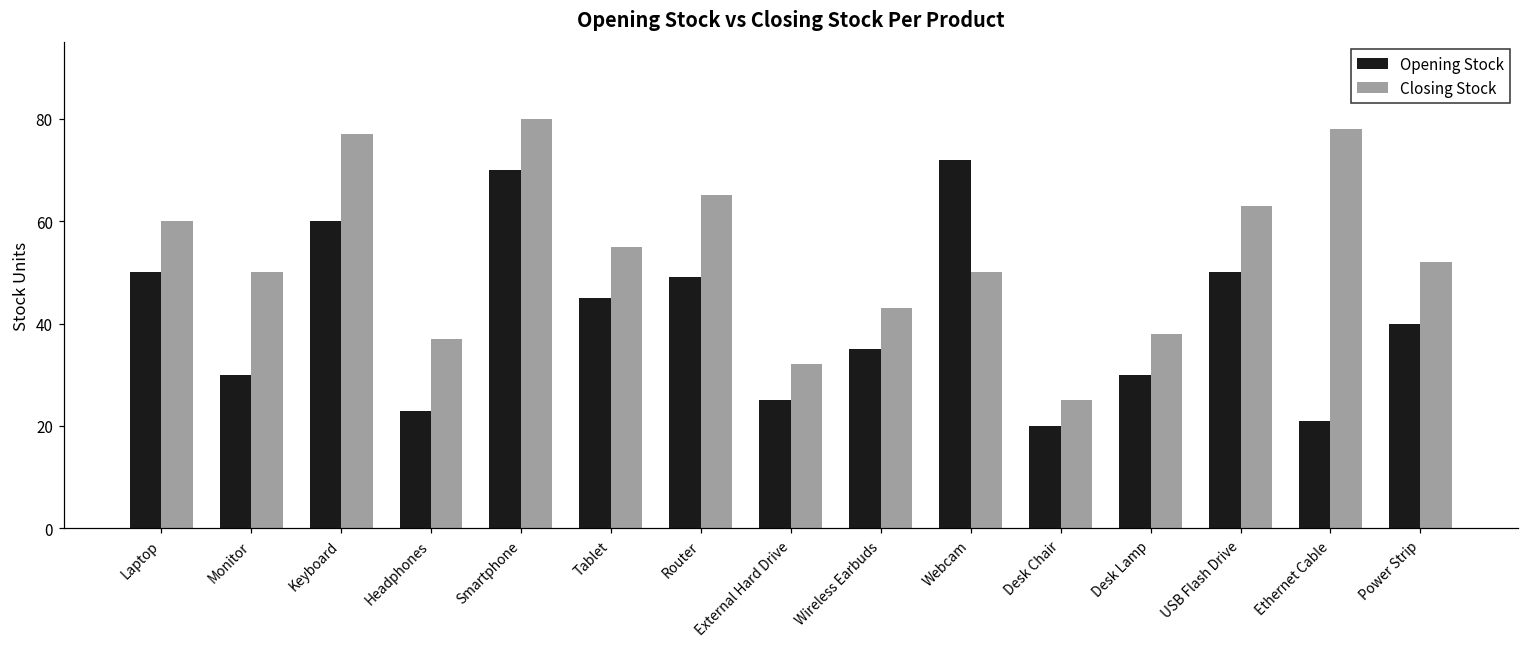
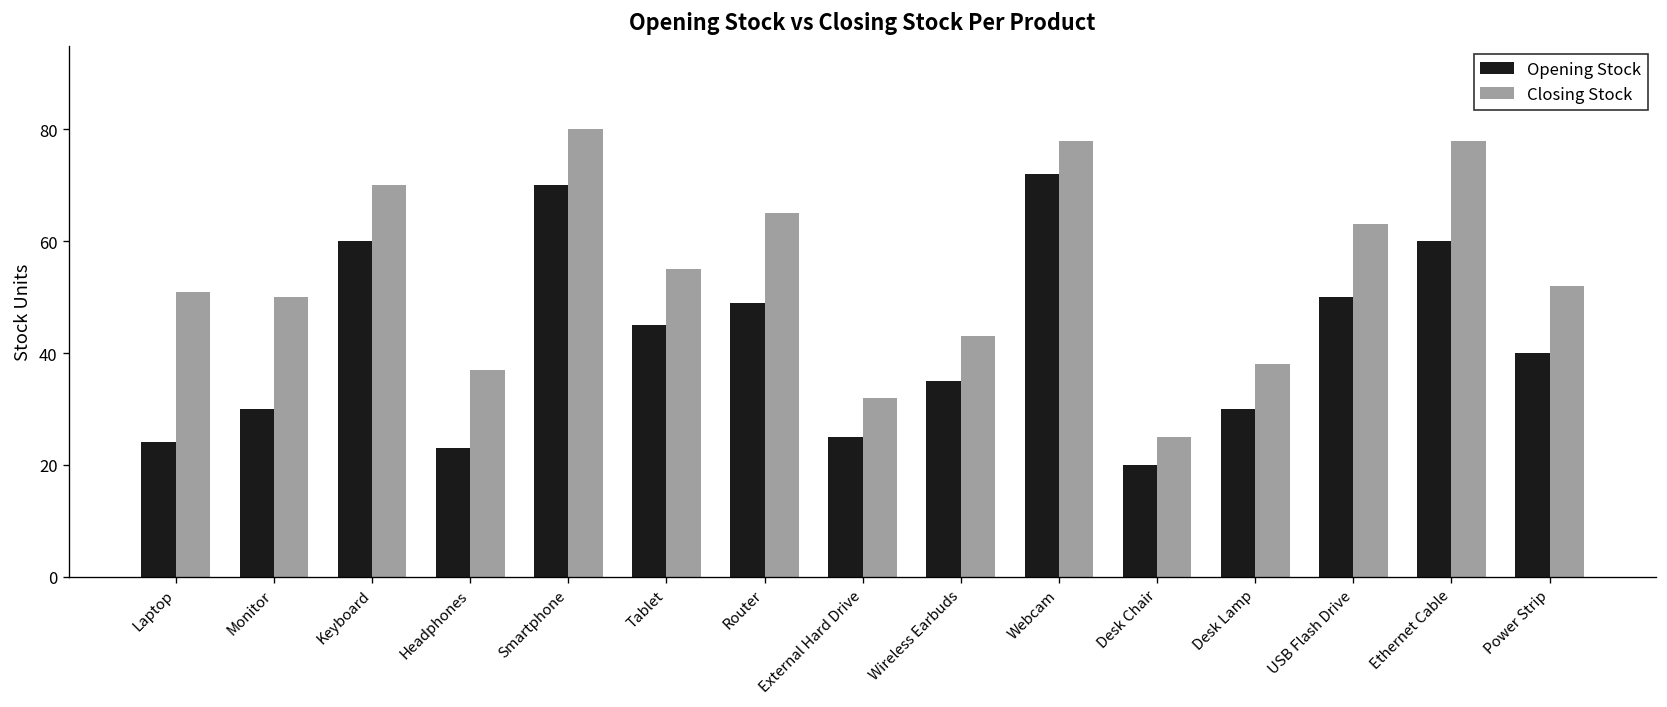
Opening Stock, Laptop: 50 -> 24
Closing Stock, Laptop: 60 -> 51
Closing Stock, Keyboard: 77 -> 70
Closing Stock, Webcam: 50 -> 78
Opening Stock, Ethernet Cable: 21 -> 60
